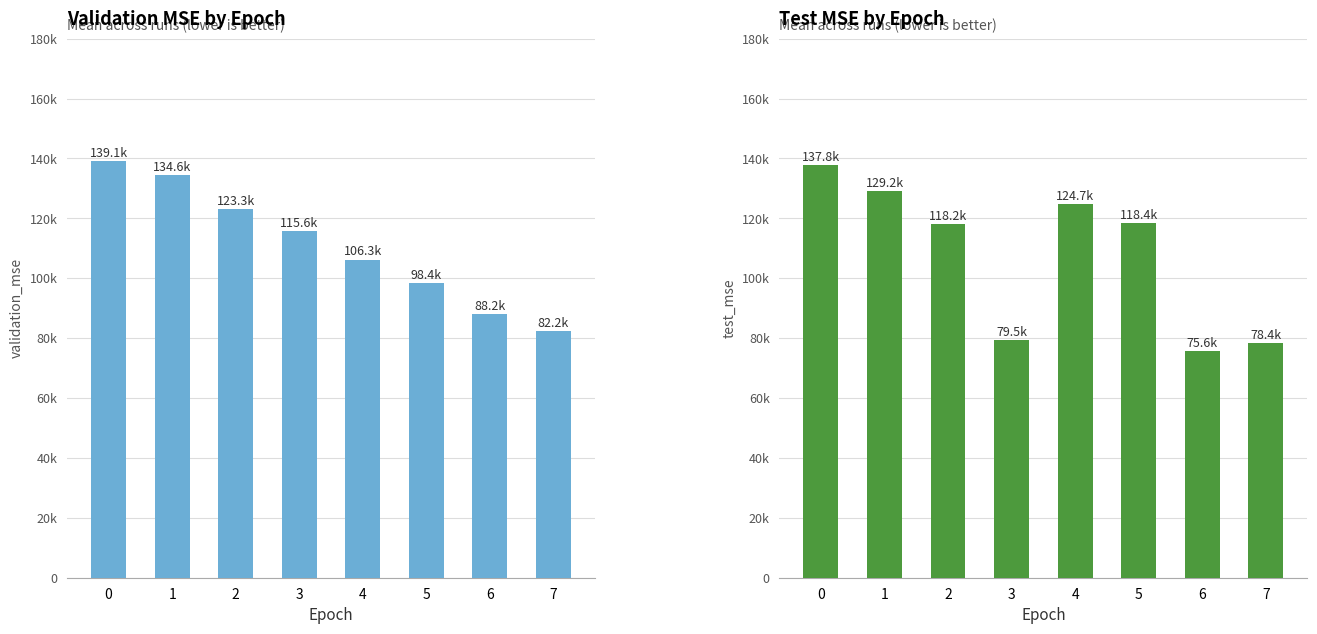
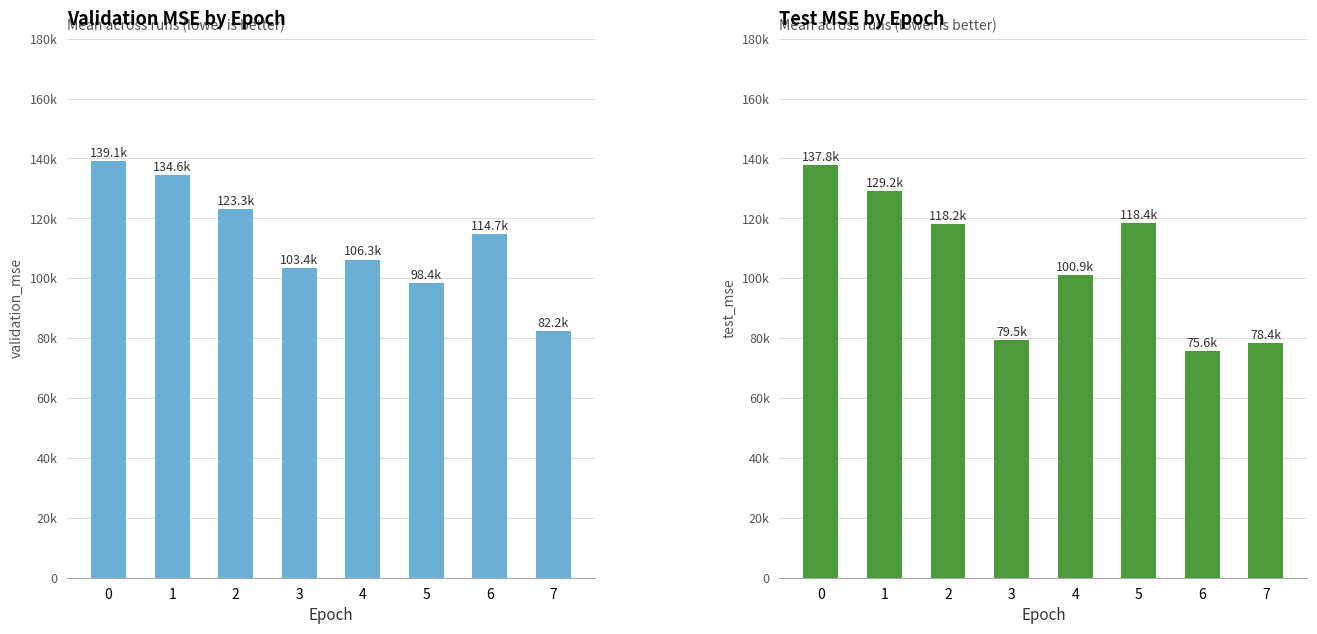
Validation MSE by Epoch, 3: 115.6k -> 103.4k
Validation MSE by Epoch, 6: 88.2k -> 114.7k
Test MSE by Epoch, 4: 124.7k -> 100.9k
